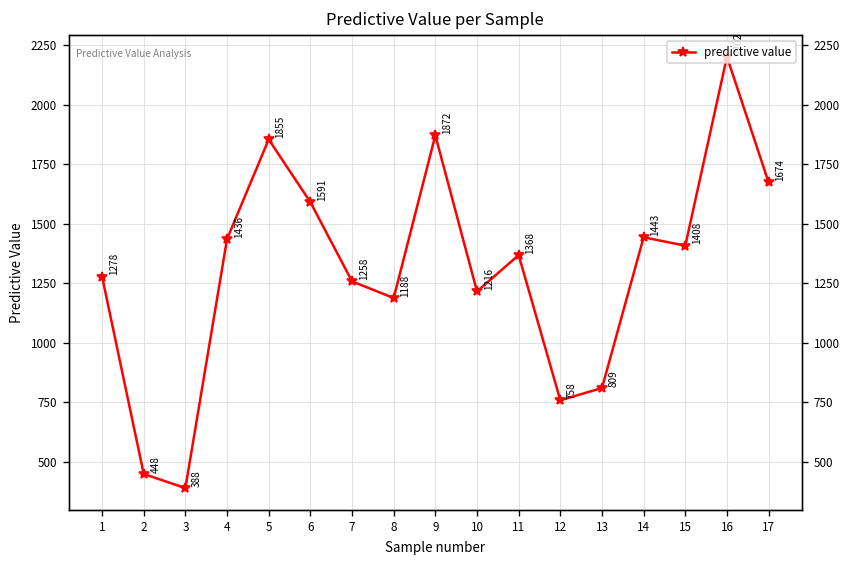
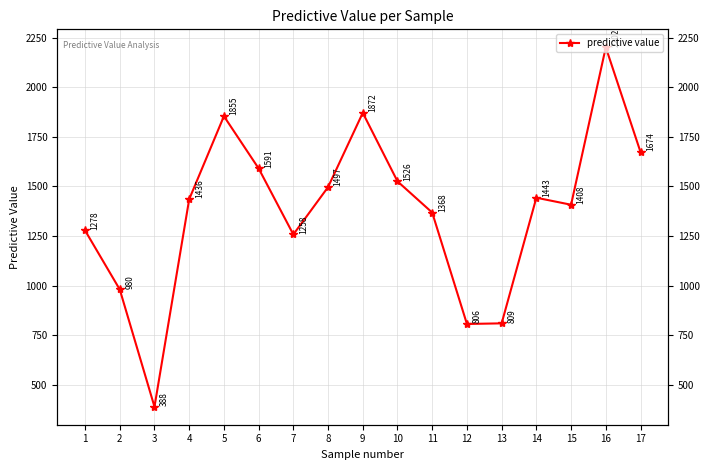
2: 448 -> 980
8: 1188 -> 1497
10: 1216 -> 1526
12: 758 -> 806
